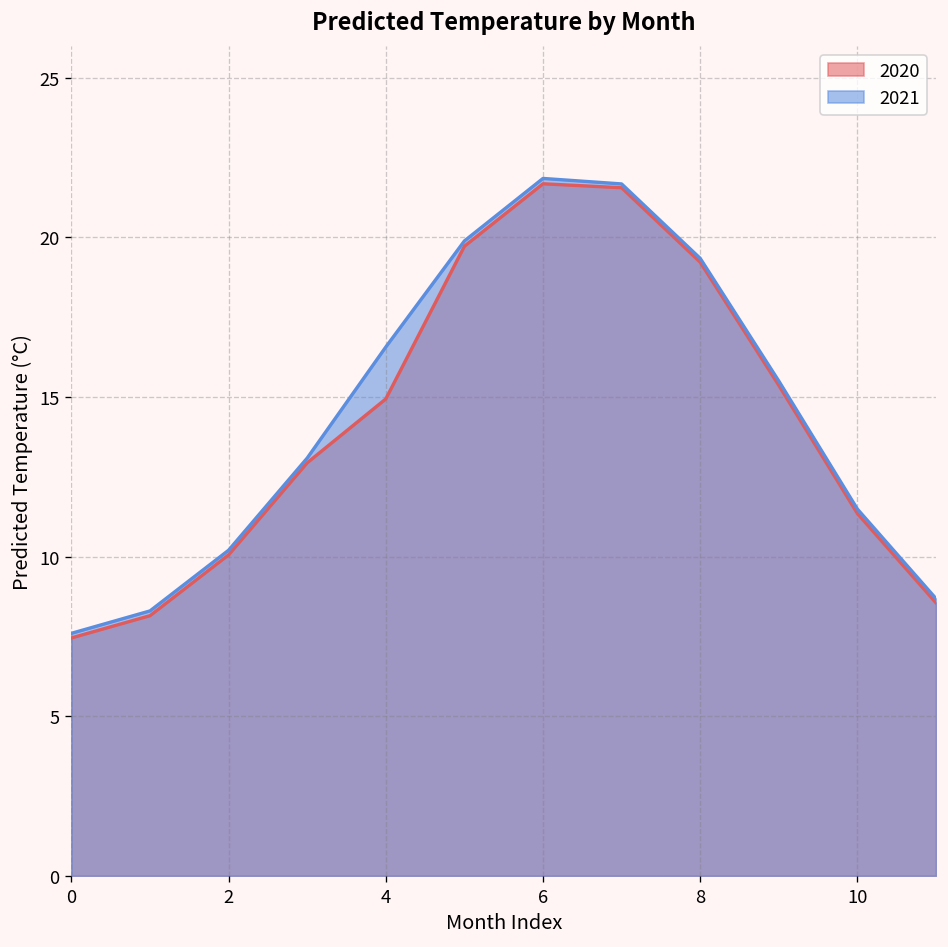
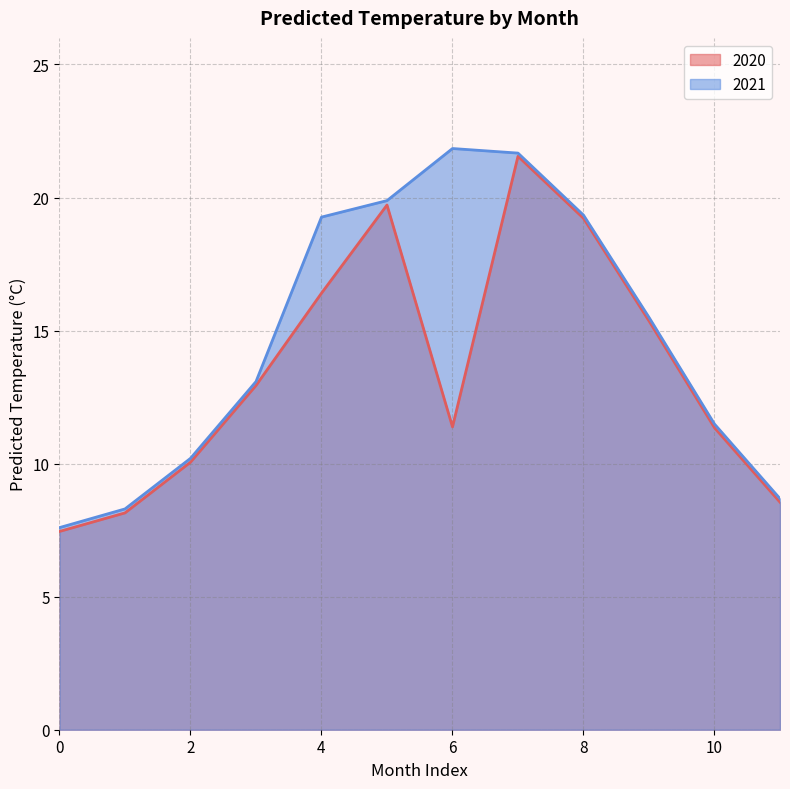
2020, 4: 14.9 -> 16.4
2021, 4: 16.6 -> 19.3
2020, 6: 21.7 -> 11.4
